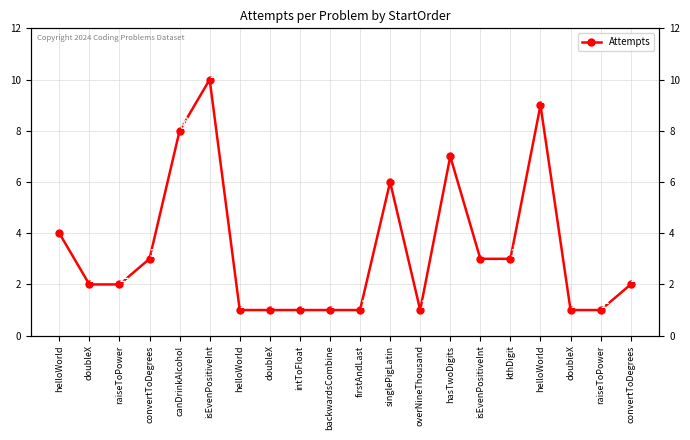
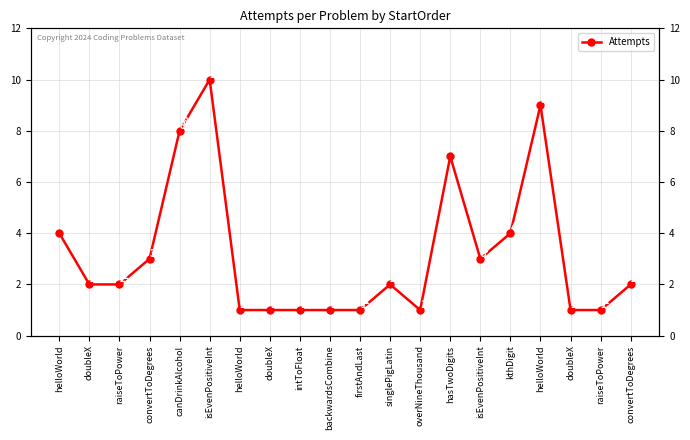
singlePigLatin: 6 -> 2
kthDigit: 3 -> 4
